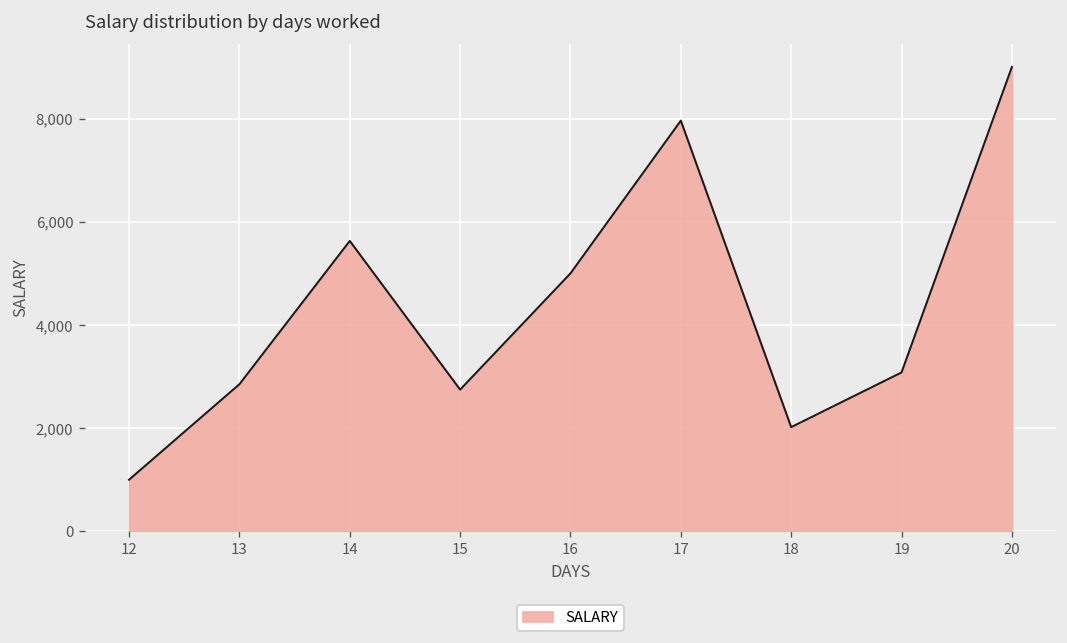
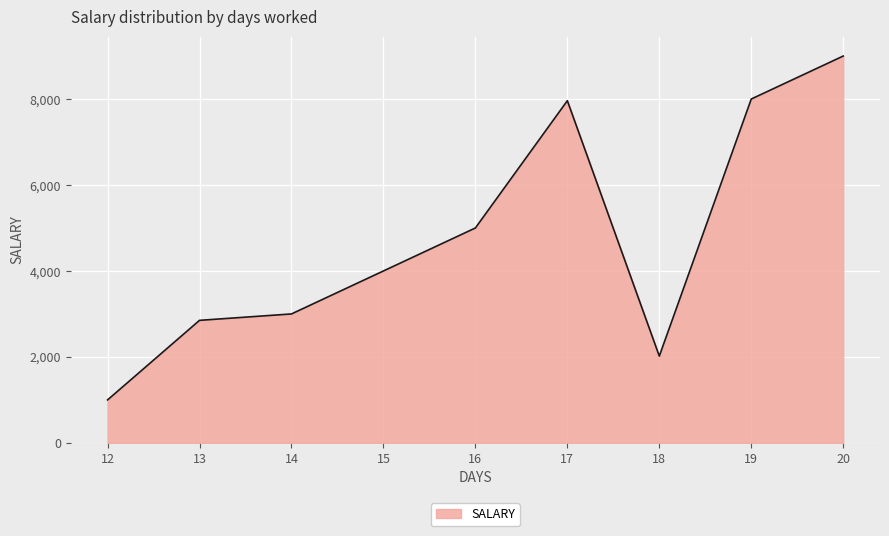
14: 5,600 -> 3,000
15: 2,700 -> 4,000
19: 3,100 -> 8,000
